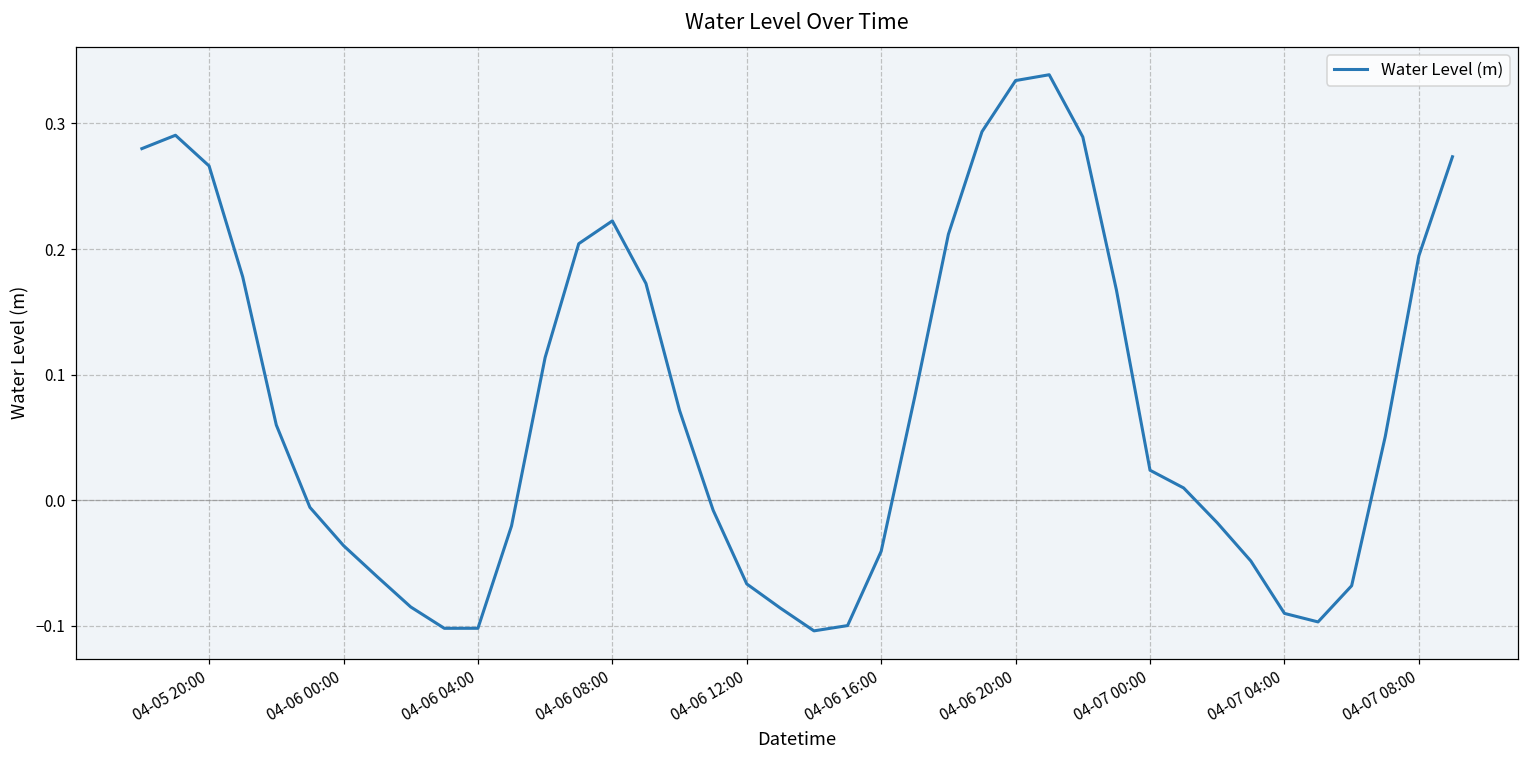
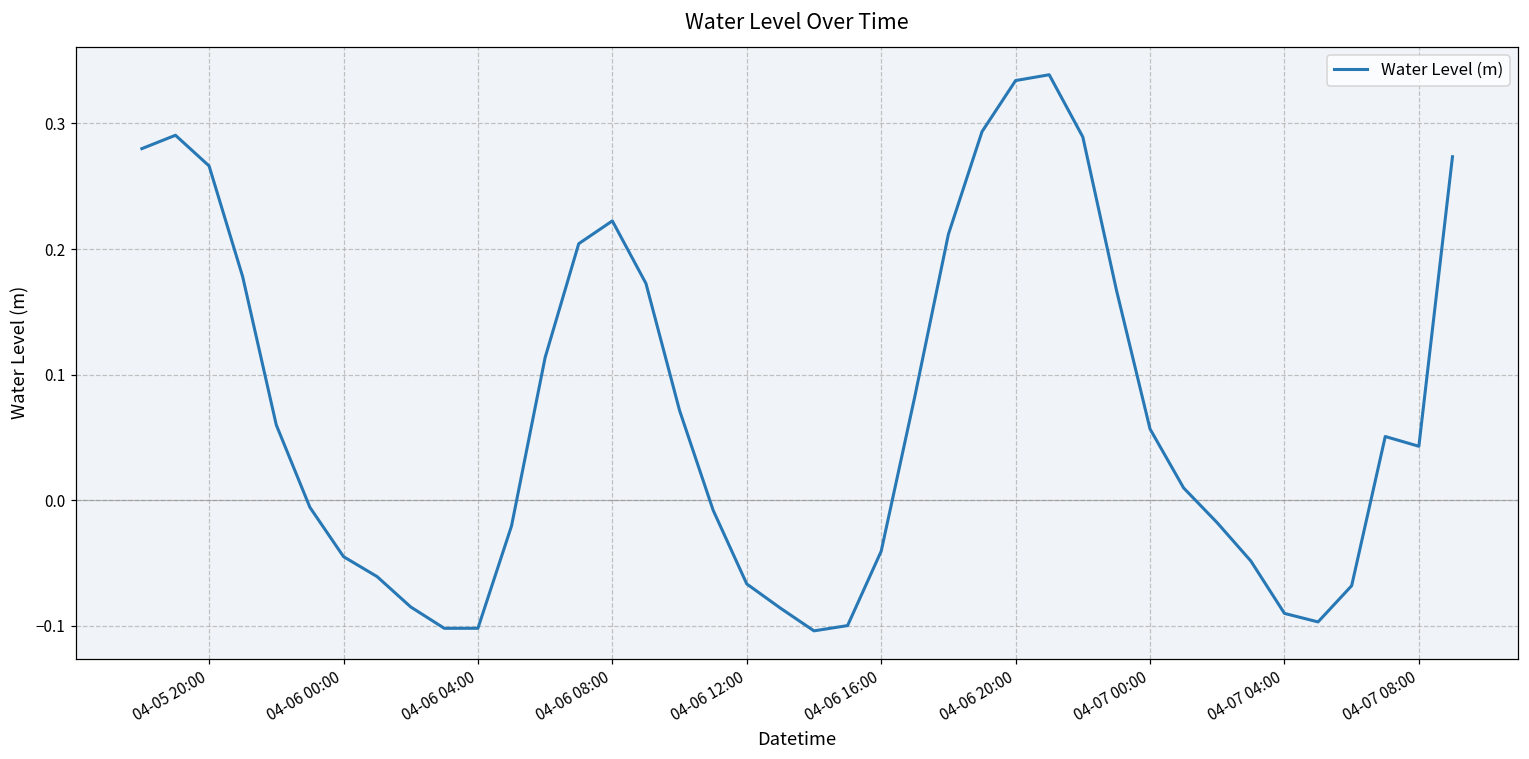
04-06 00:00: -0.036 -> -0.045
04-07 00:00: 0.024 -> 0.057
04-07 08:00: 0.195 -> 0.043
